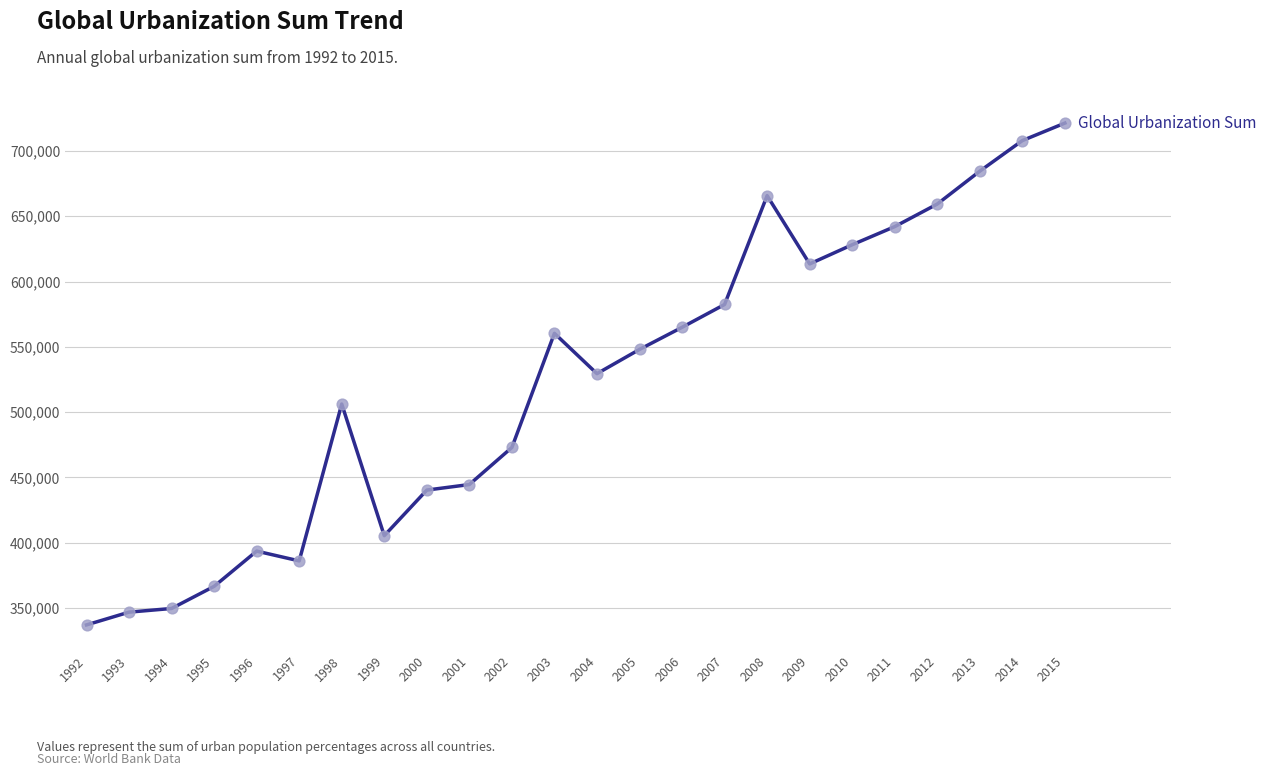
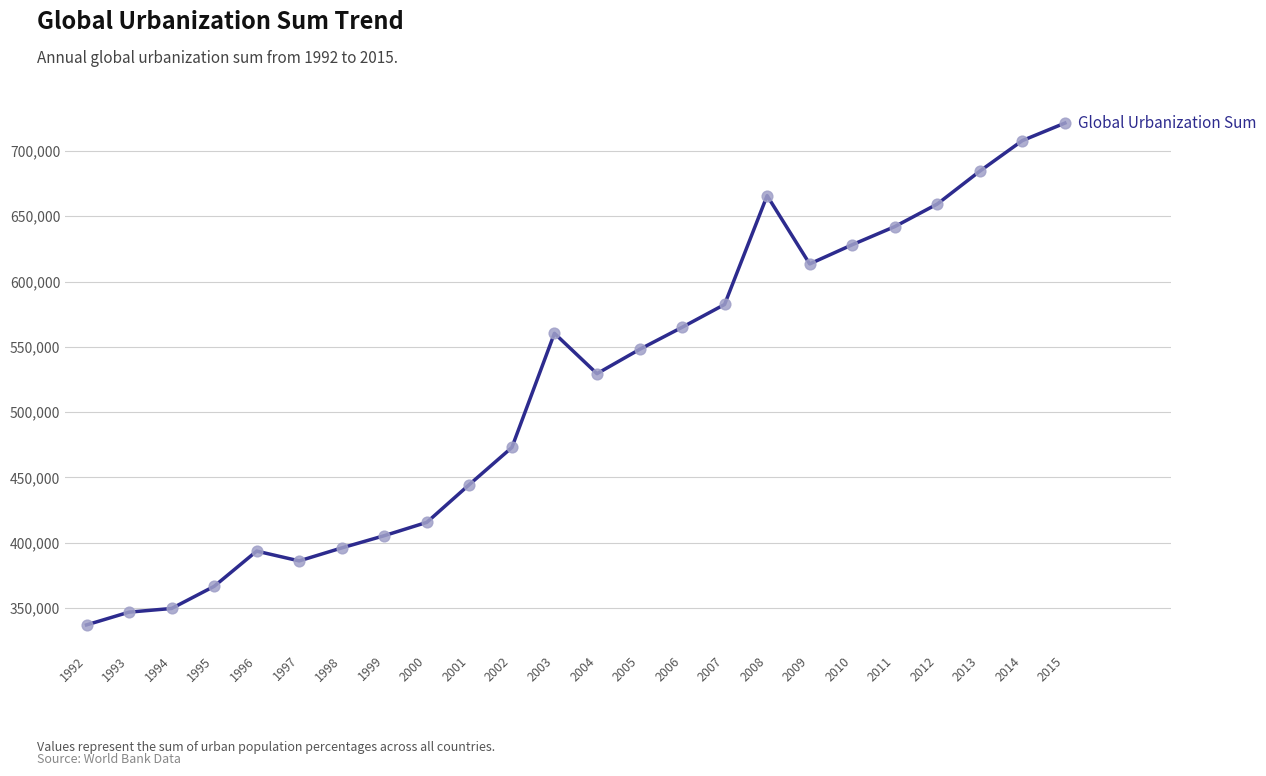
1998: 506,000 -> 396,000
2000: 440,000 -> 416,000
